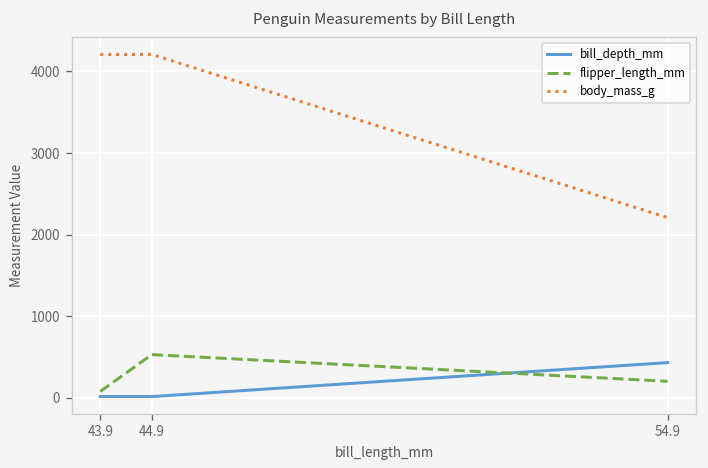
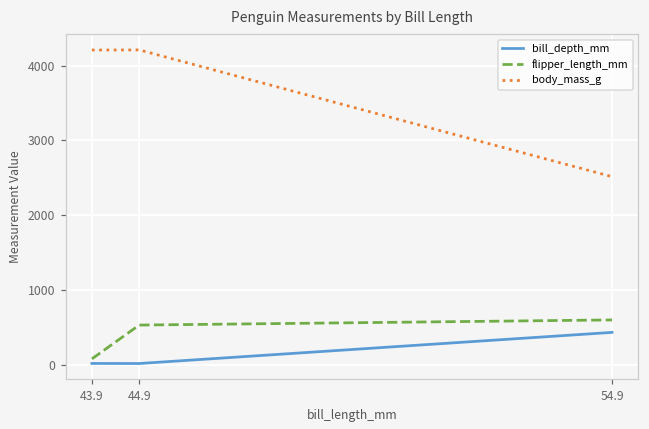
flipper_length_mm, 54.9: 200 -> 600
body_mass_g, 54.9: 2200 -> 2500
